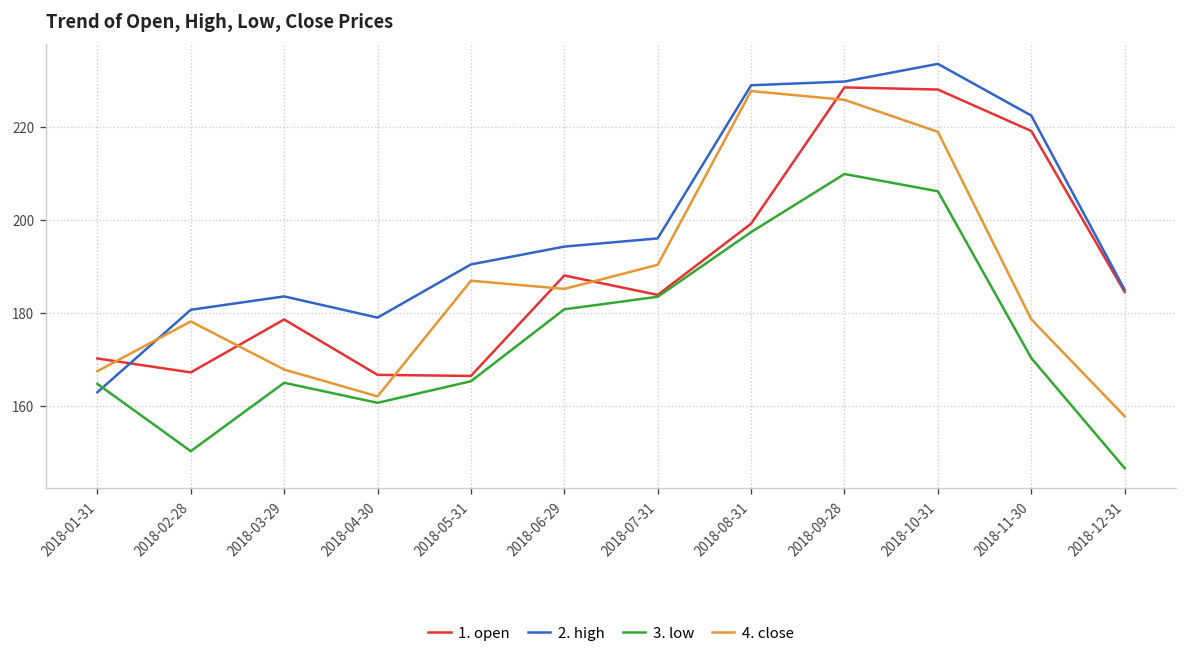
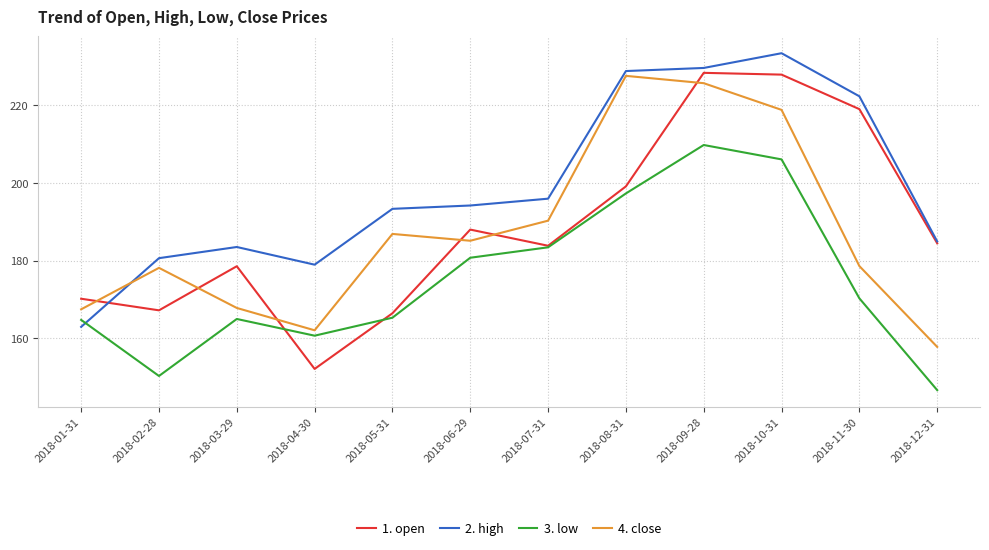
1. open, 2018-04-30: 167 -> 152
2. high, 2018-05-31: 190 -> 193
